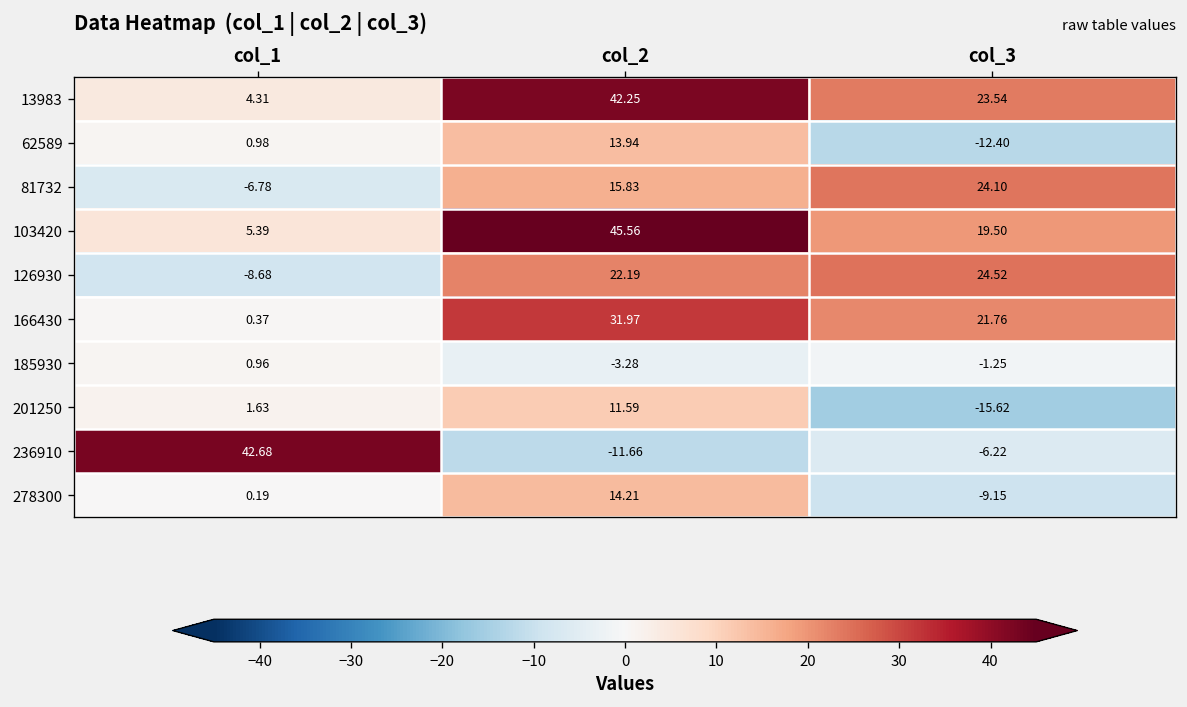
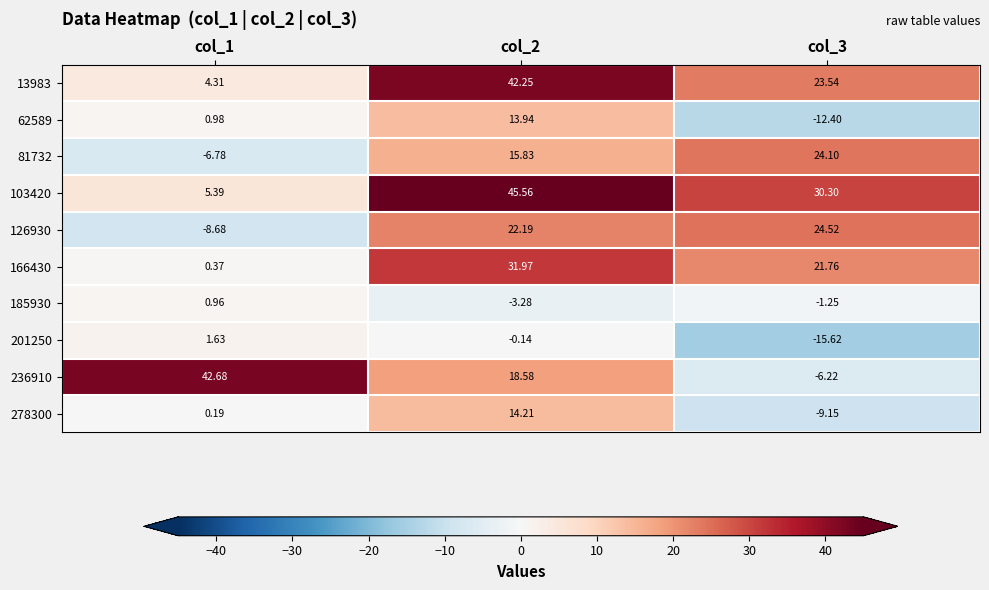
103420, col_3: 19.50 -> 30.30
201250, col_2: 11.59 -> -0.14
236910, col_2: -11.66 -> 18.58
